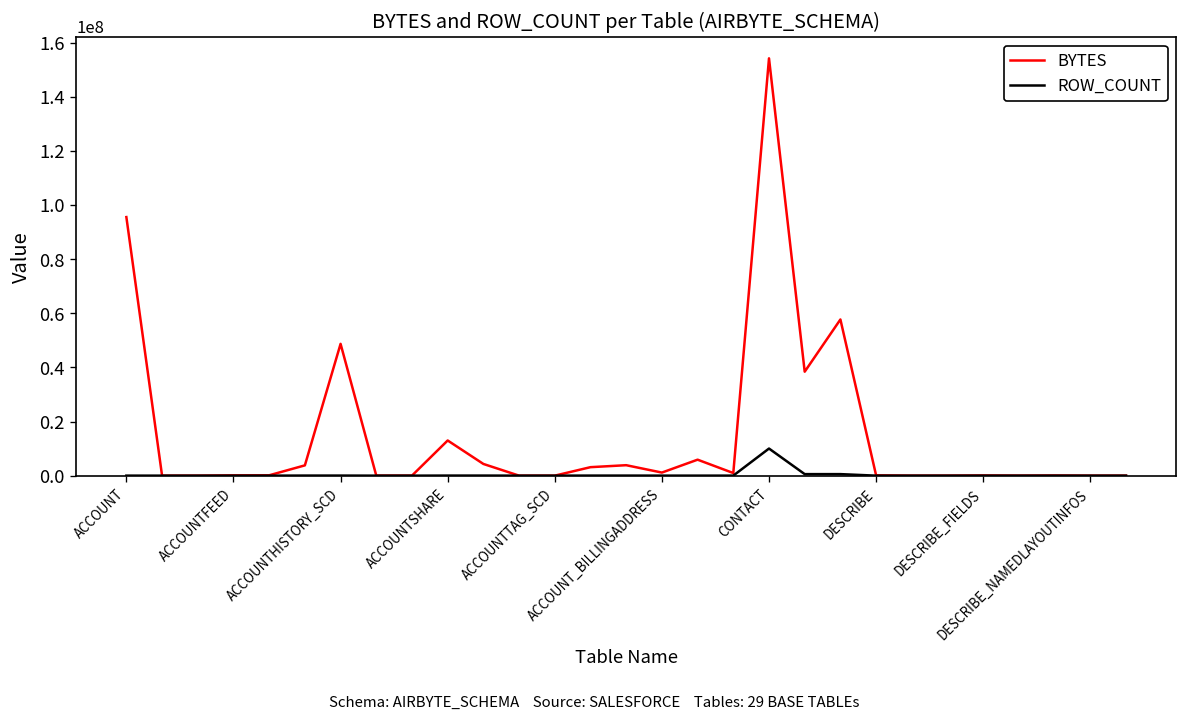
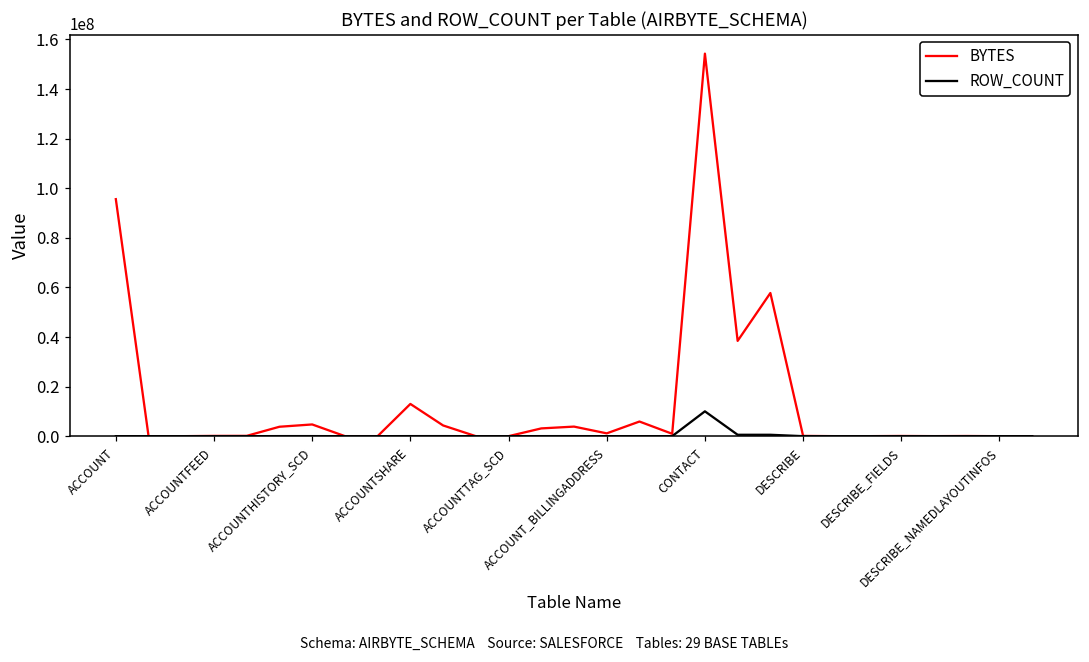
BYTES, ACCOUNTHISTORY_SCD: 49000000 -> 5000000
